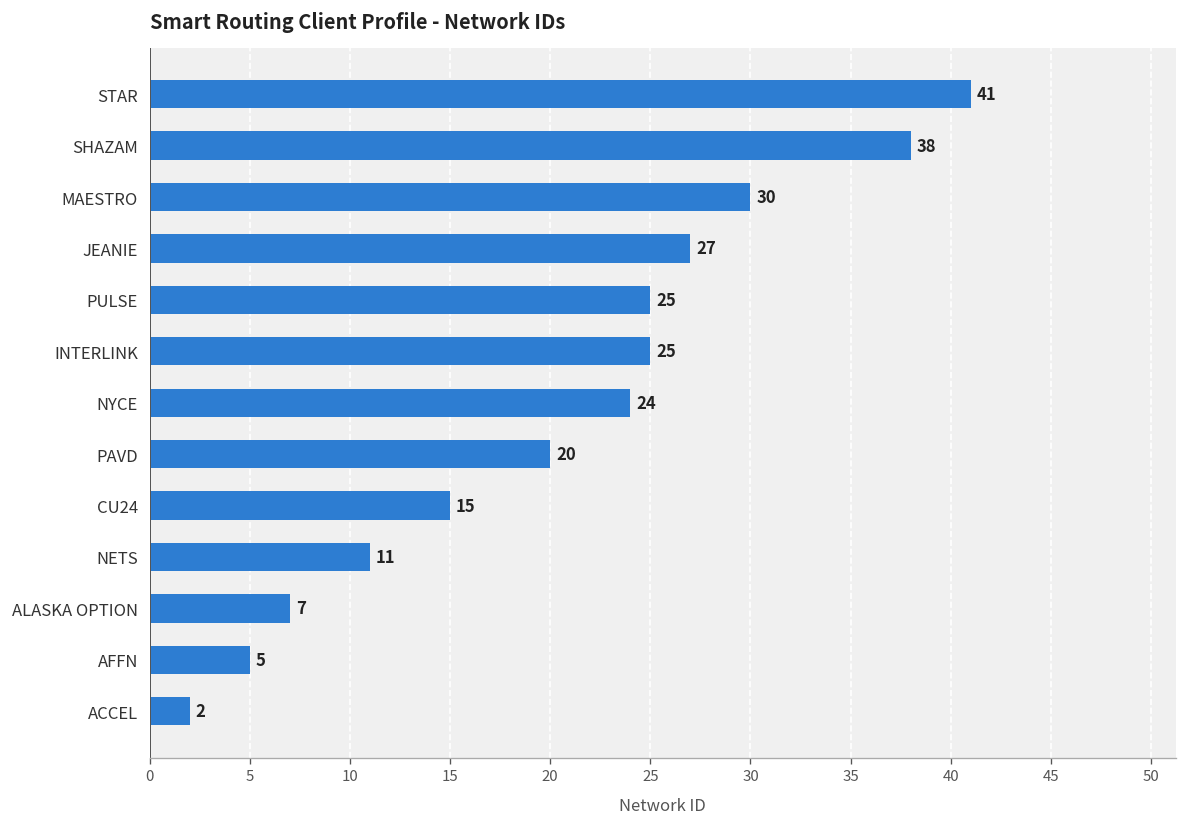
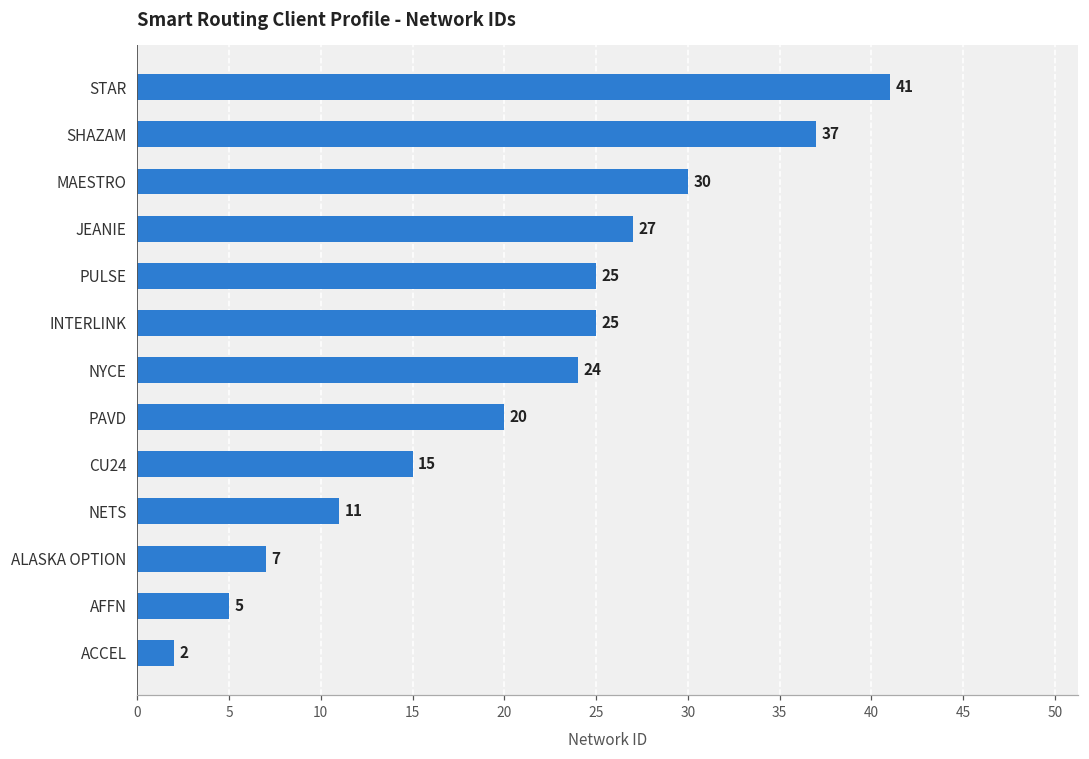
SHAZAM: 38 -> 37
